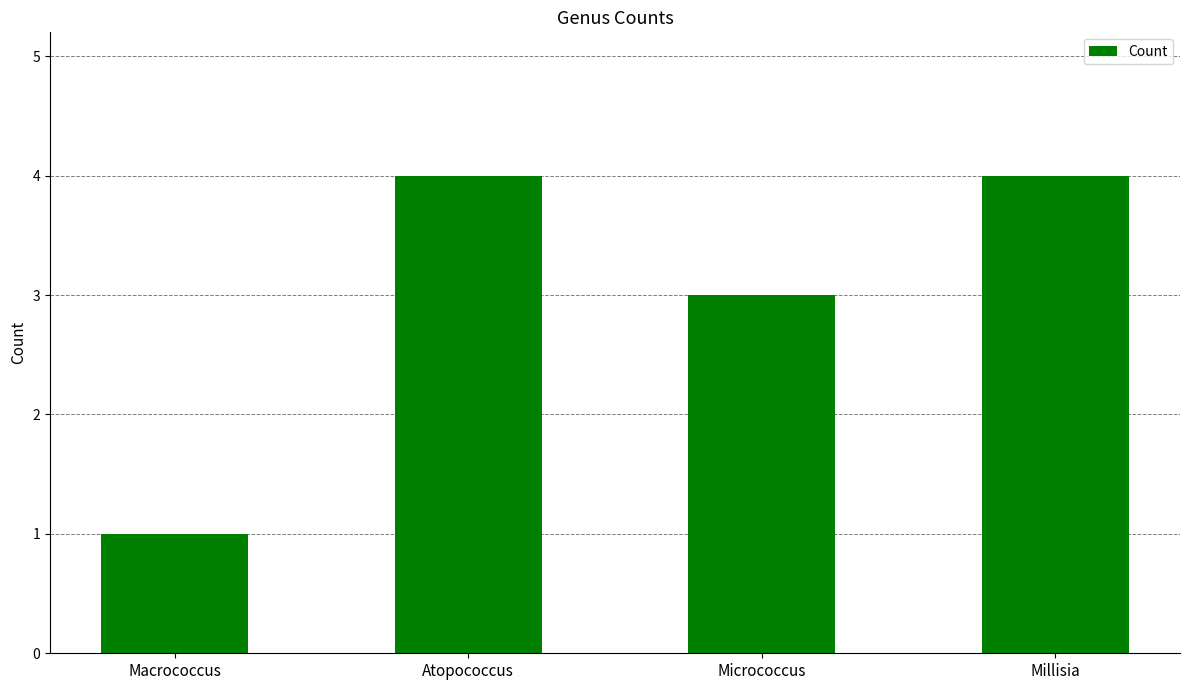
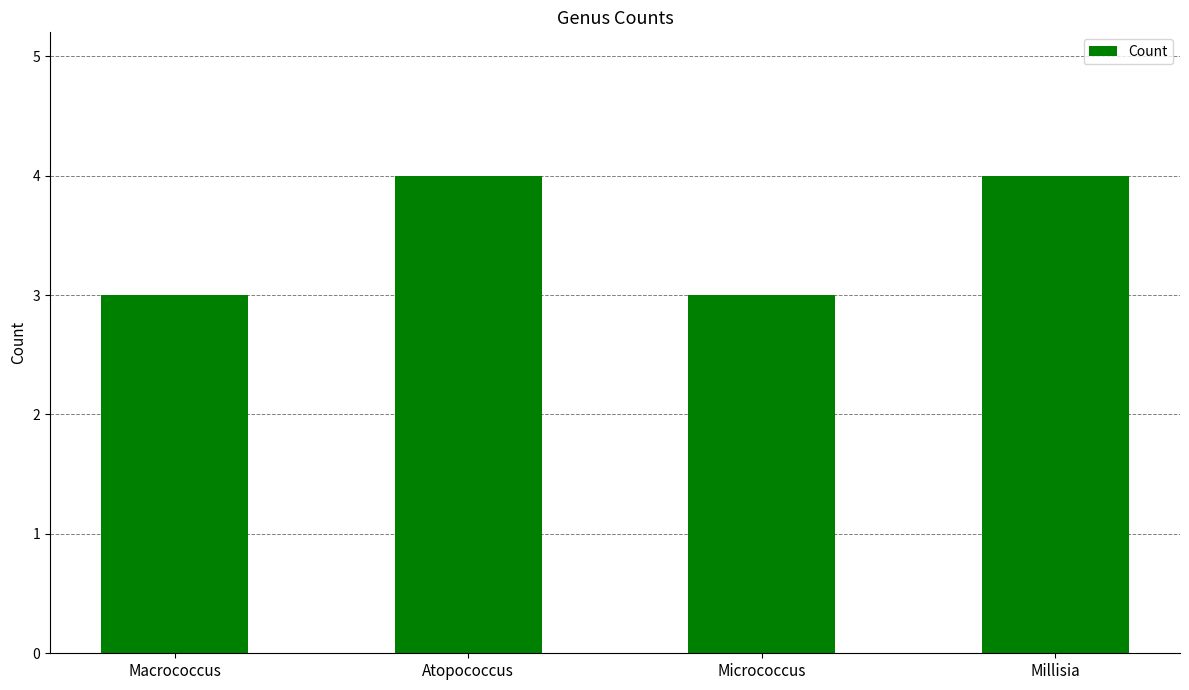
Macrococcus: 1 -> 3
